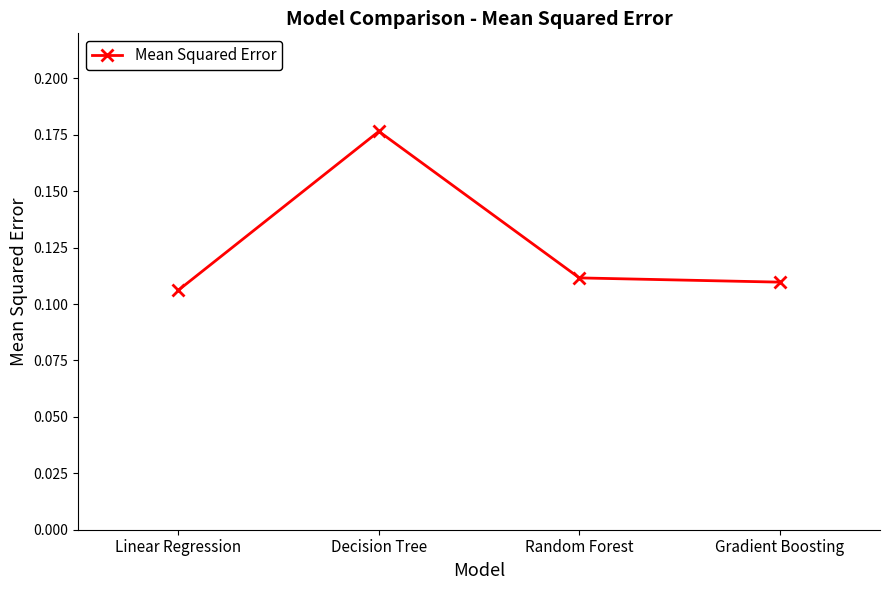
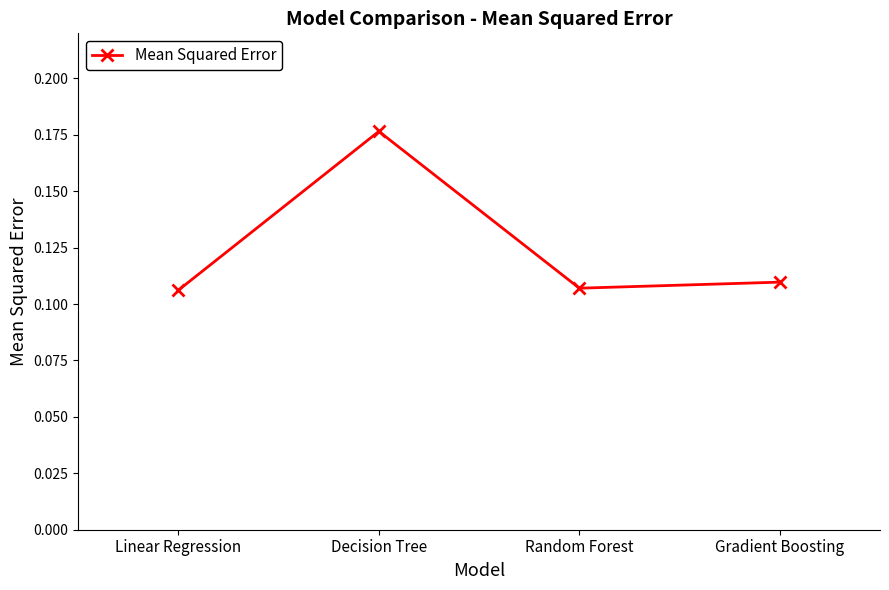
Random Forest: 0.112 -> 0.107
